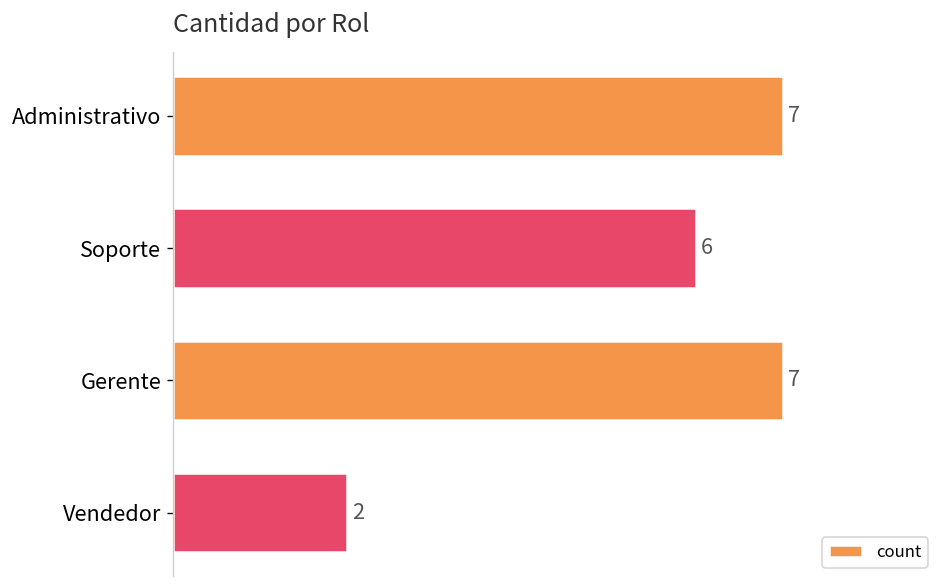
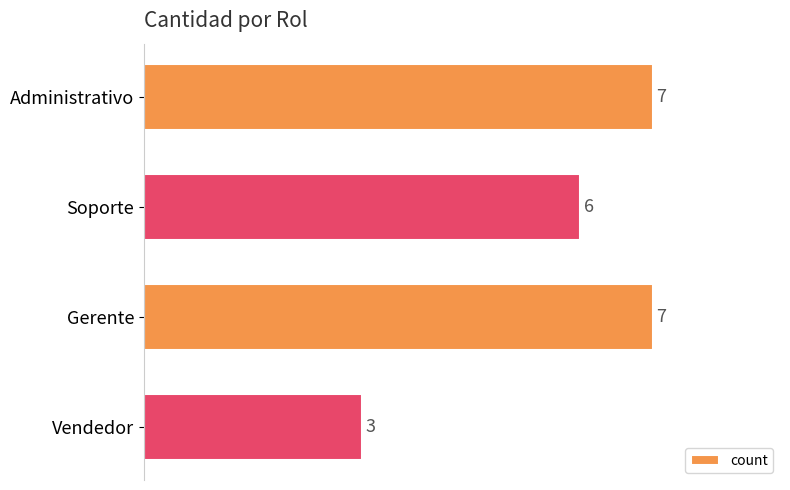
Vendedor: 2 -> 3
